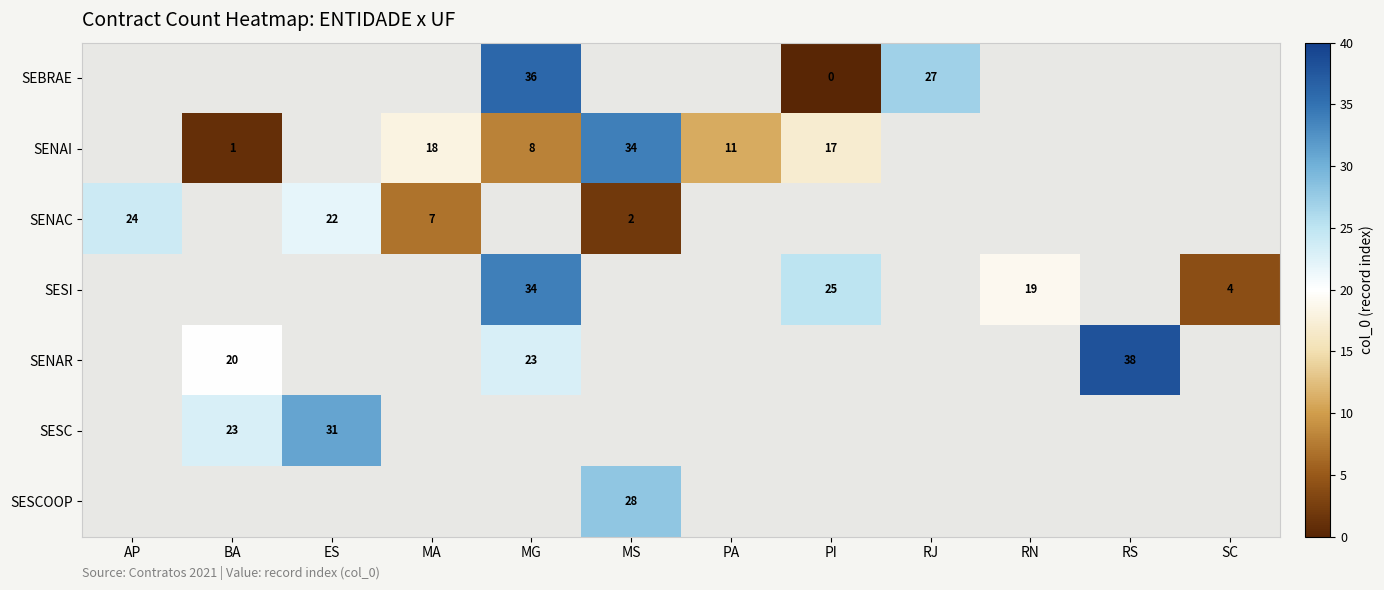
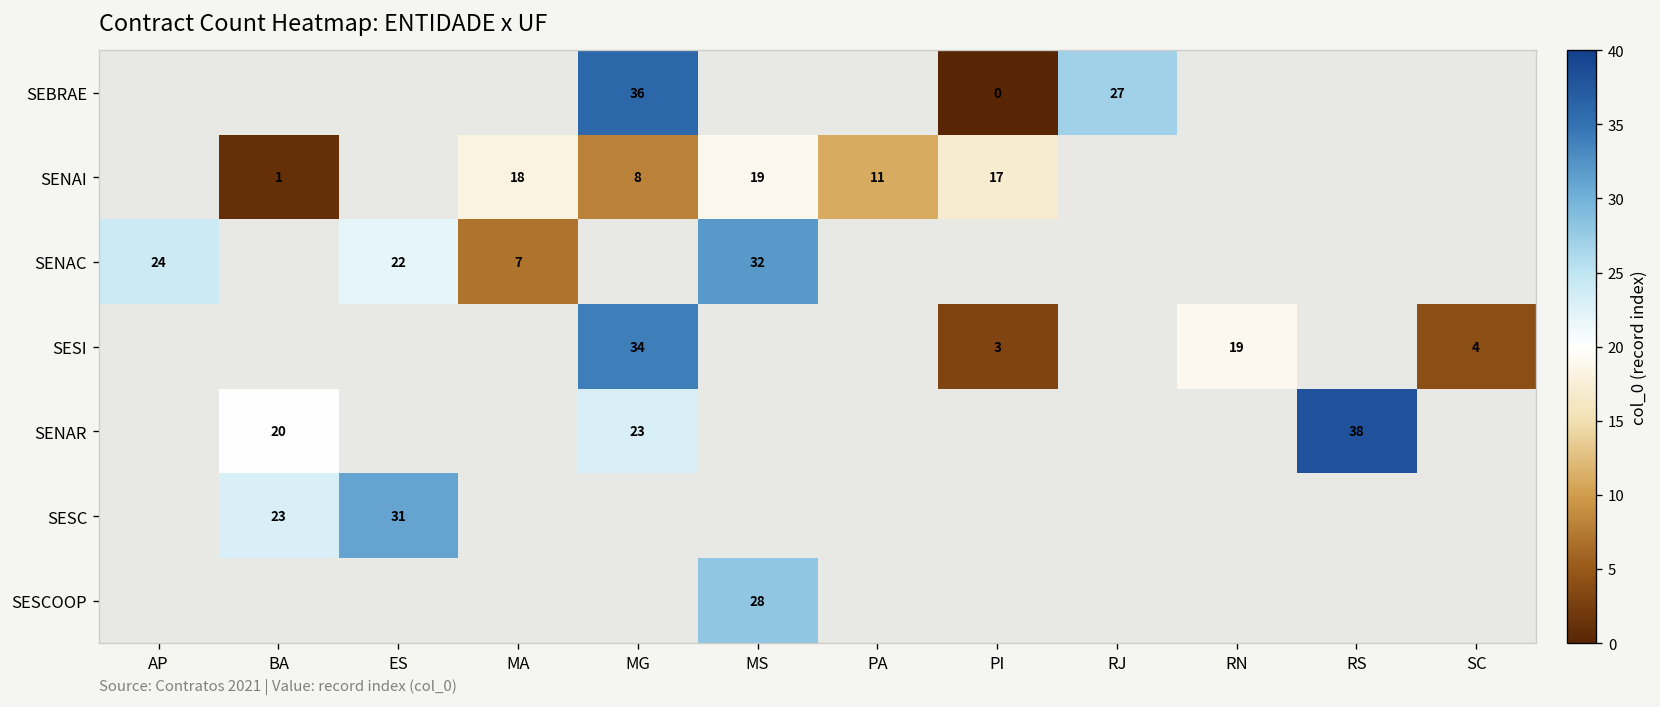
SENAI, MS: 34 -> 19
SENAC, MS: 2 -> 32
SESI, PI: 25 -> 3
